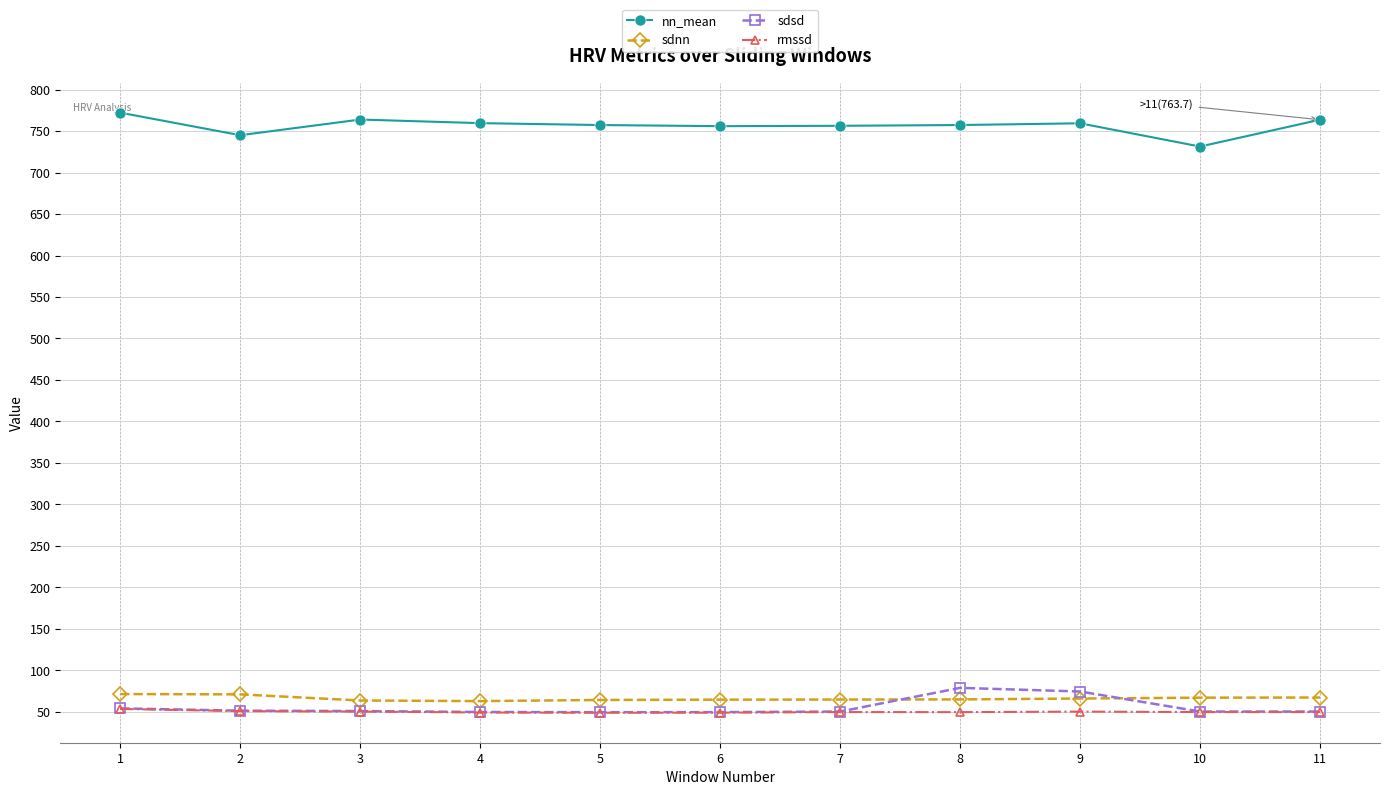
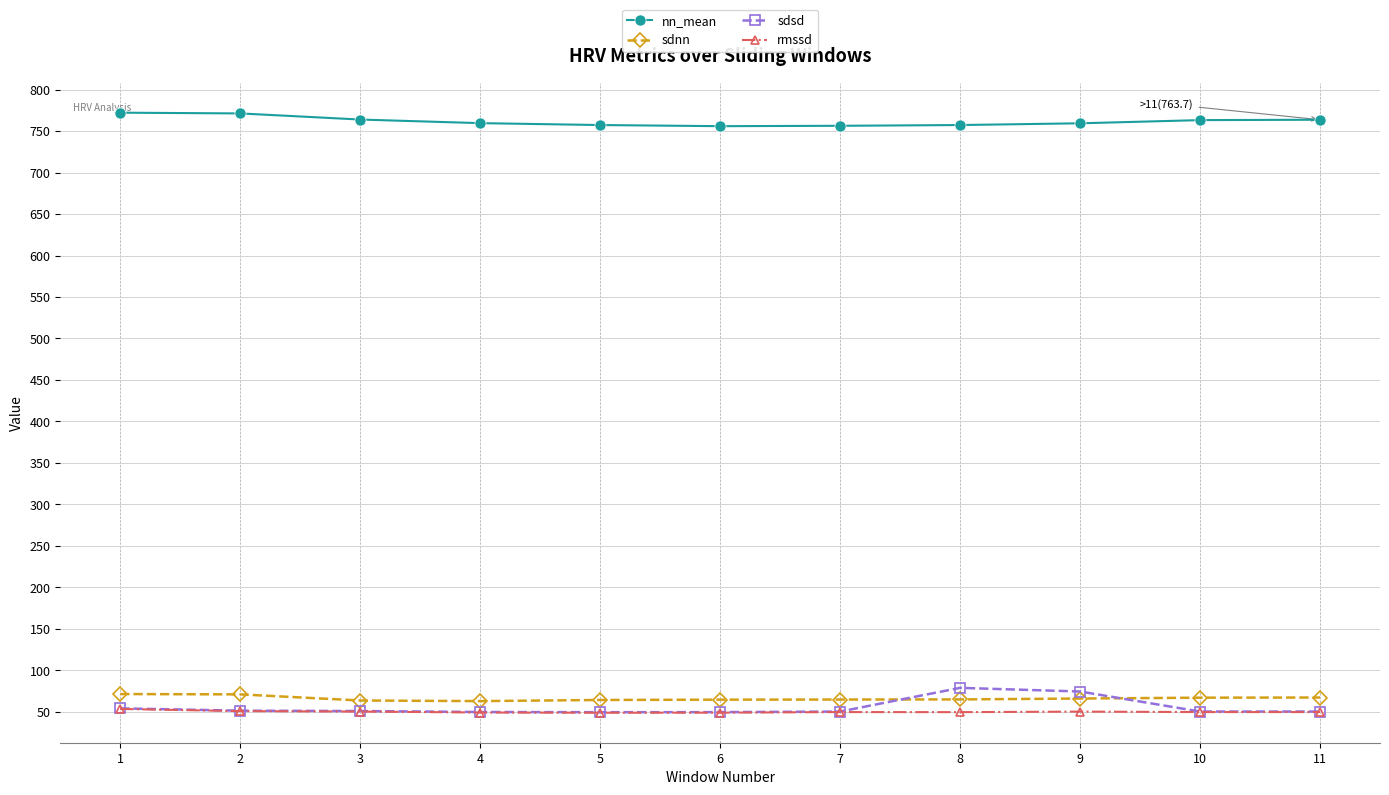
nn_mean, 2: 750 -> 770
nn_mean, 10: 730 -> 760
